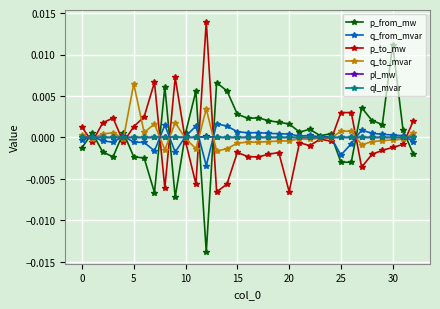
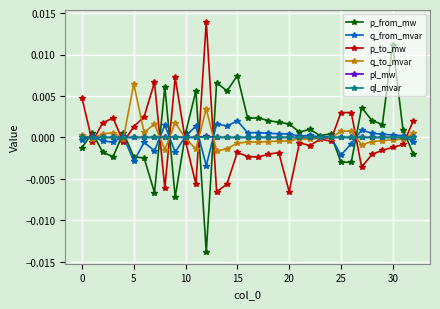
p_to_mw, 0: 0.001 -> 0.005
q_from_mvar, 5: -0.001 -> -0.003
p_from_mw, 15: 0.003 -> 0.007
q_from_mvar, 15: 0.001 -> 0.002
